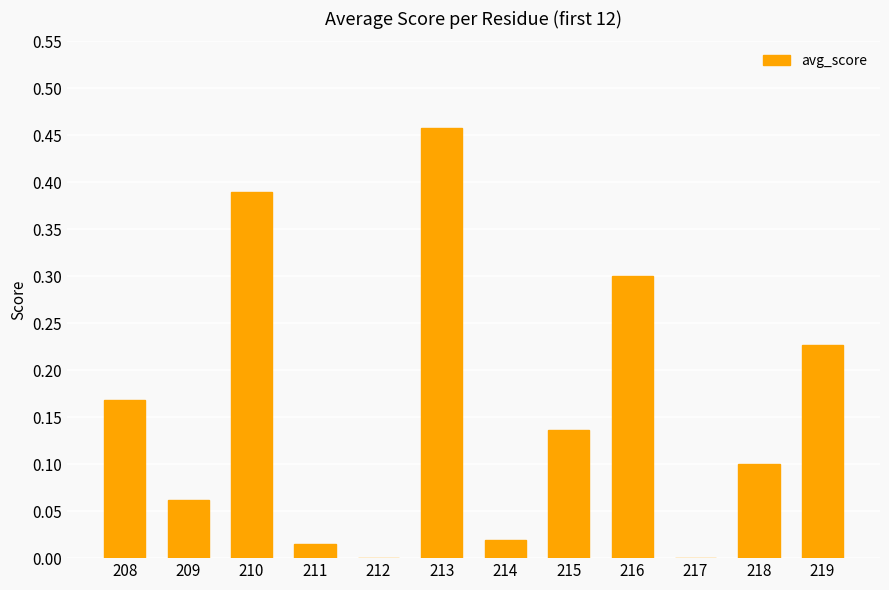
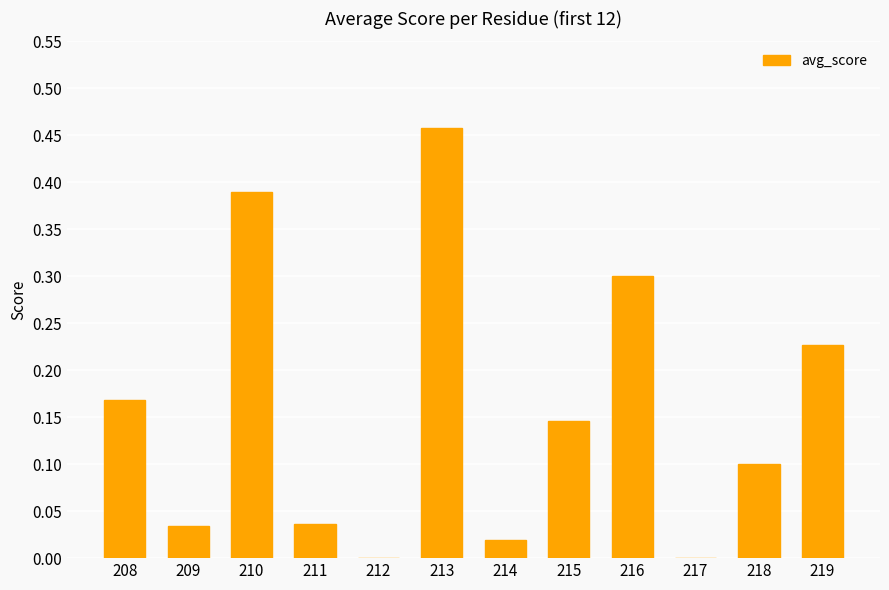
209: 0.06 -> 0.03
211: 0.02 -> 0.04
215: 0.14 -> 0.15
